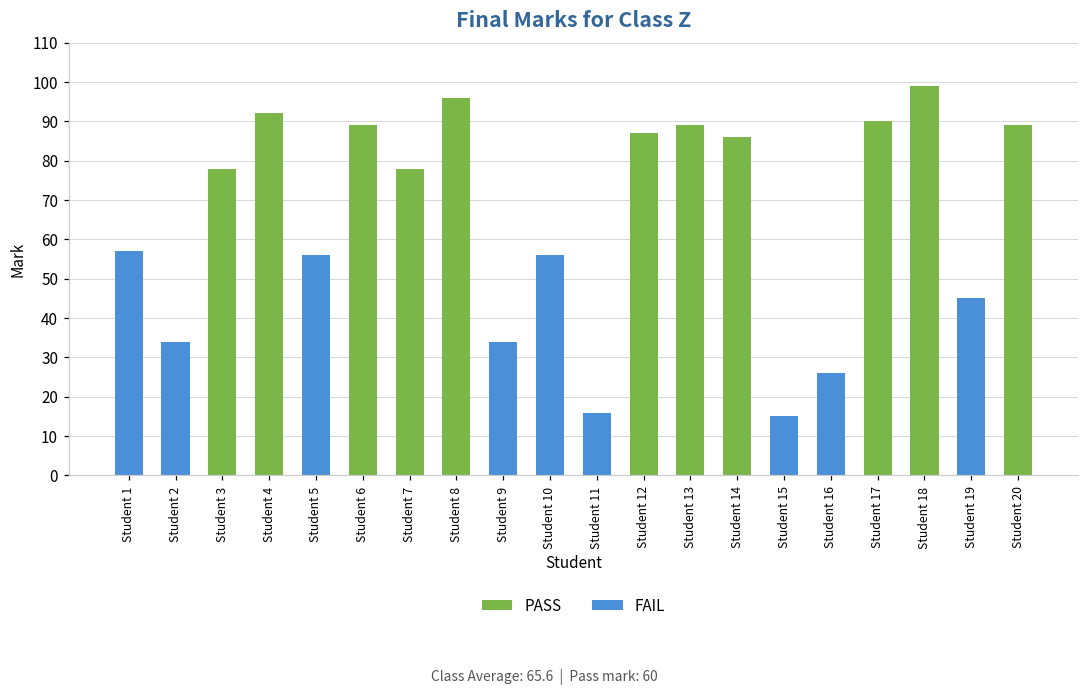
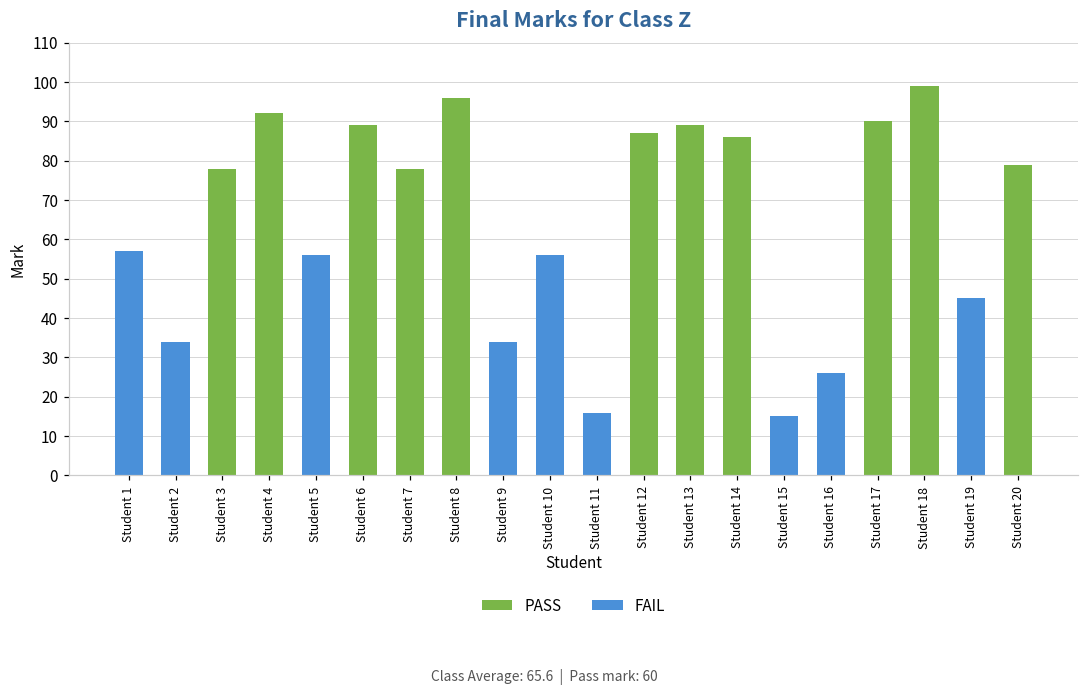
PASS, Student 20: 89 -> 79
